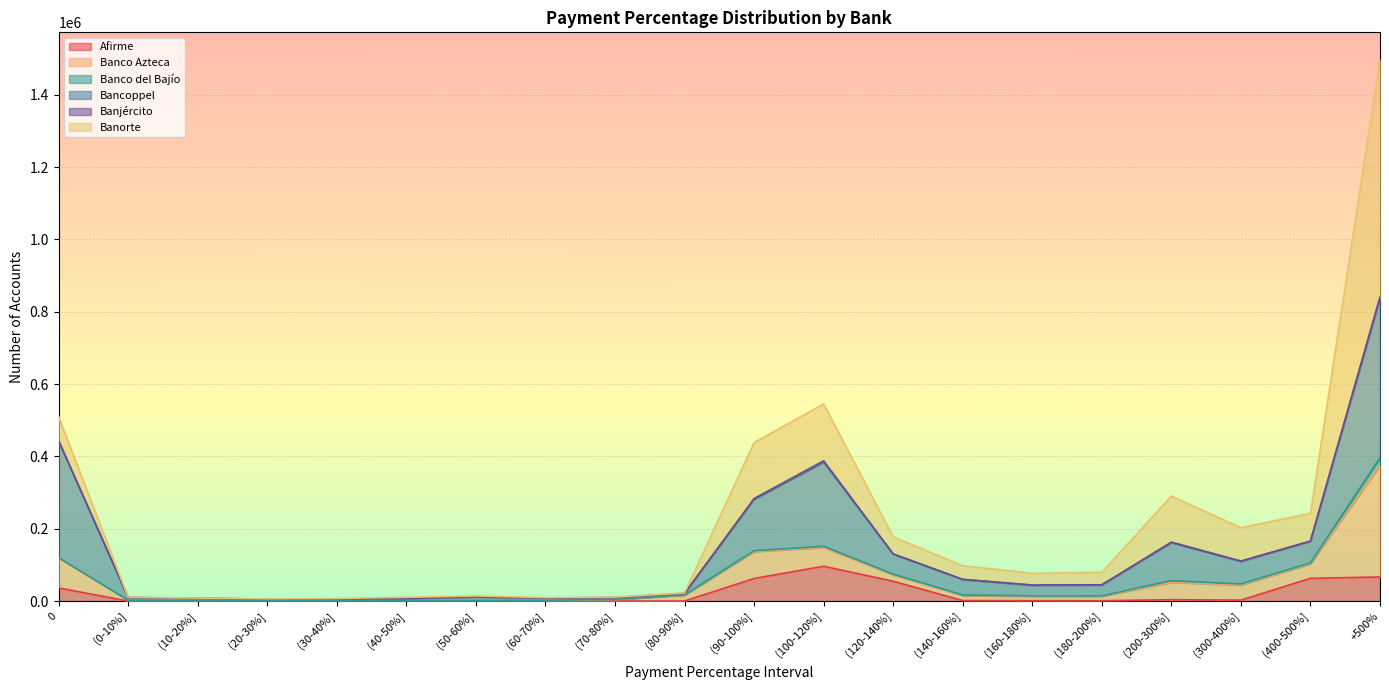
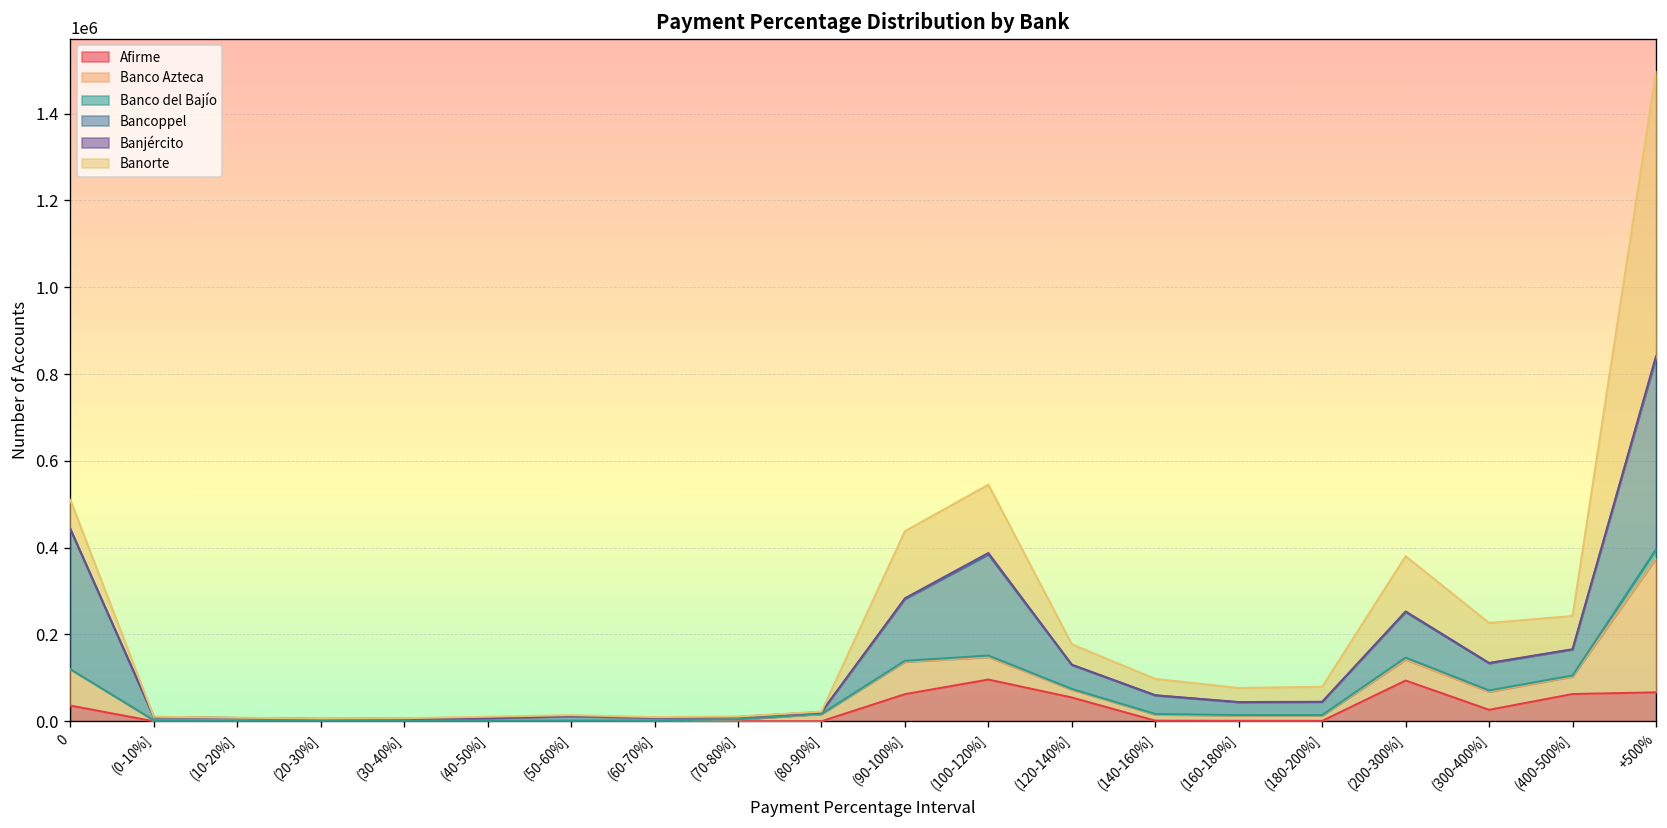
Afirme, (200-300%]: 0 -> 90000
Afirme, (300-400%]: 0 -> 30000
